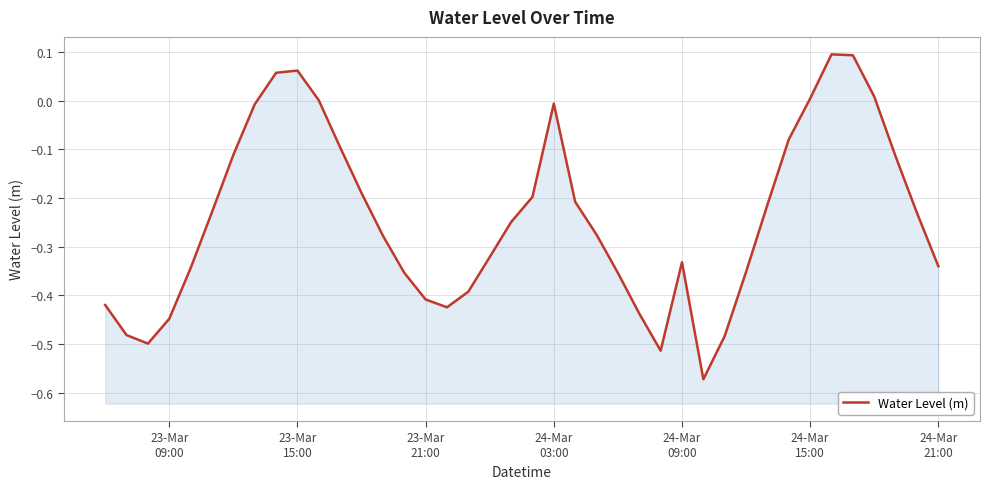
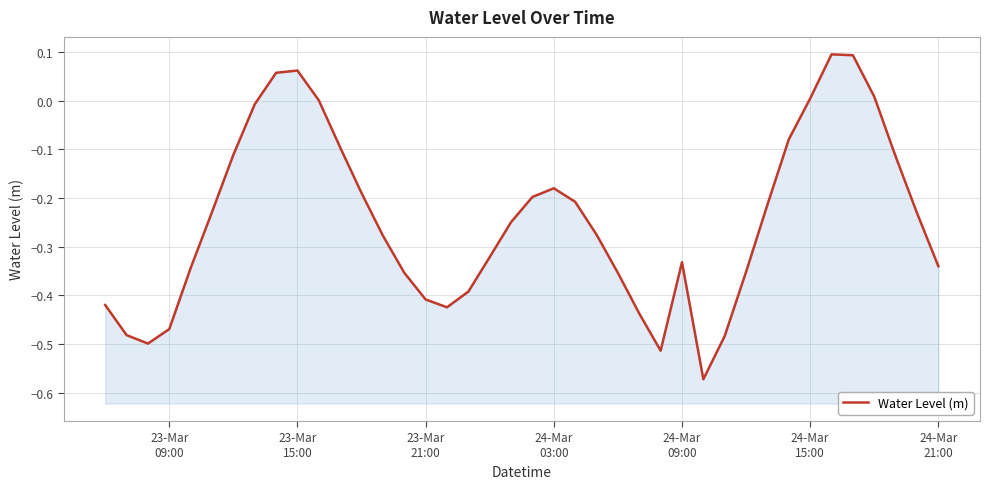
23-Mar 09:00: -0.45 -> -0.47
24-Mar 03:00: -0.01 -> -0.18
